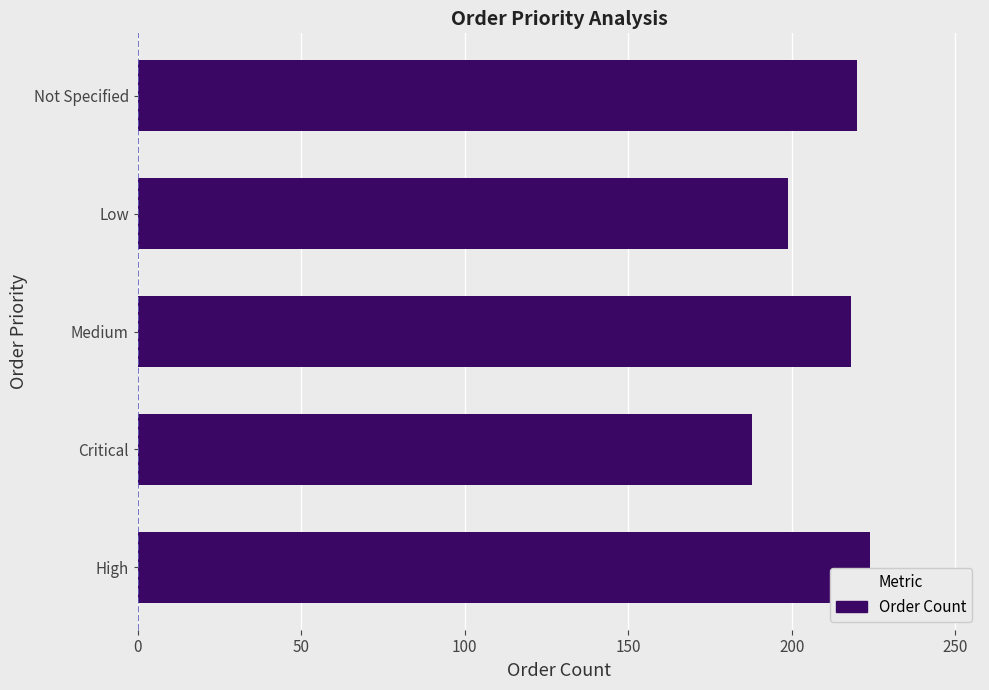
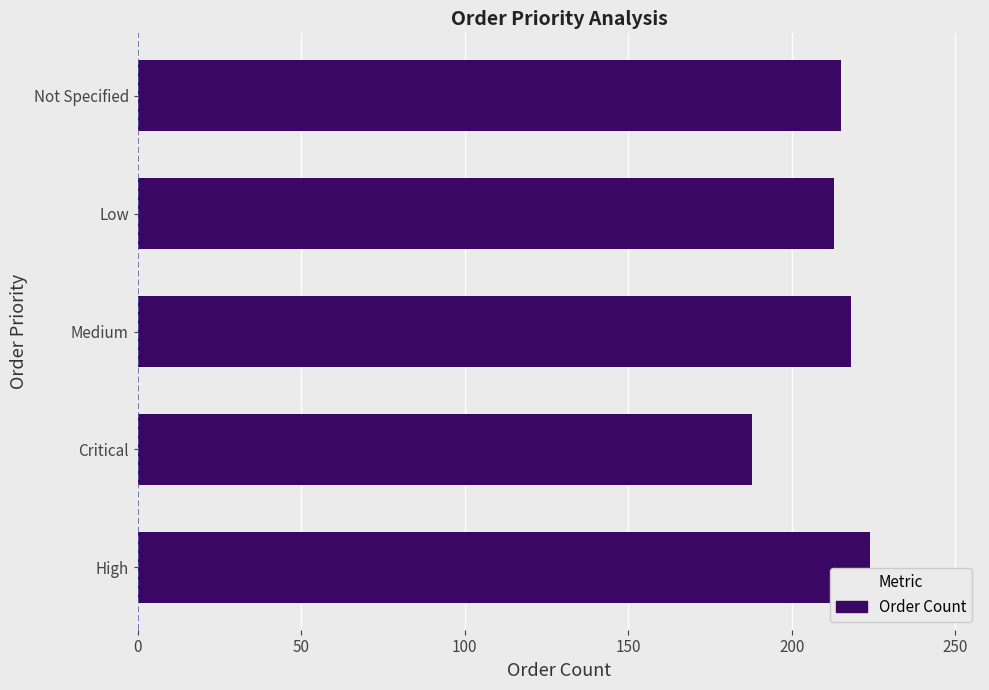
Not Specified: 220 -> 215
Low: 199 -> 213
